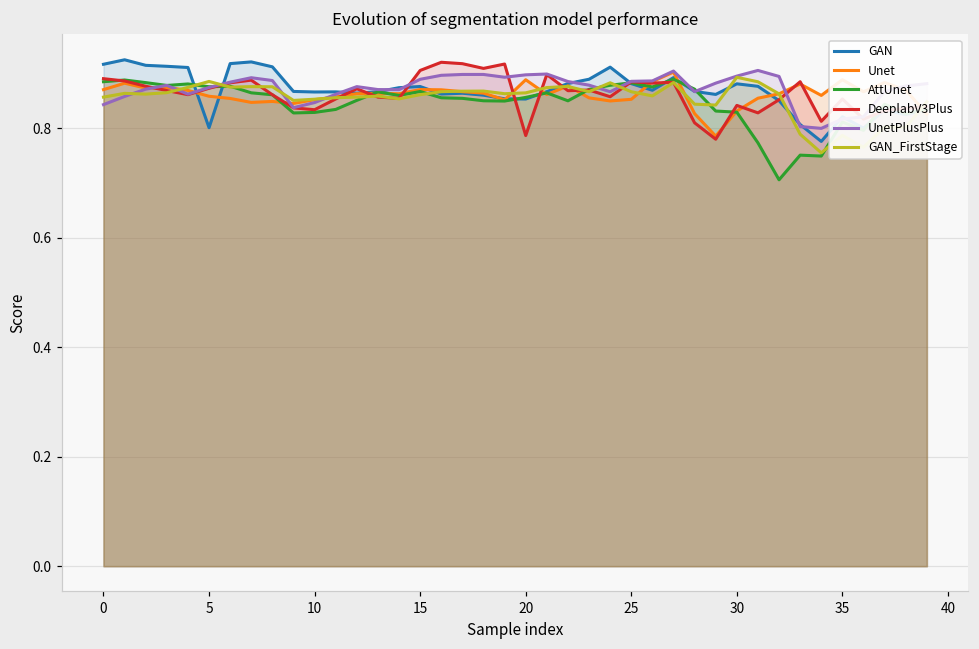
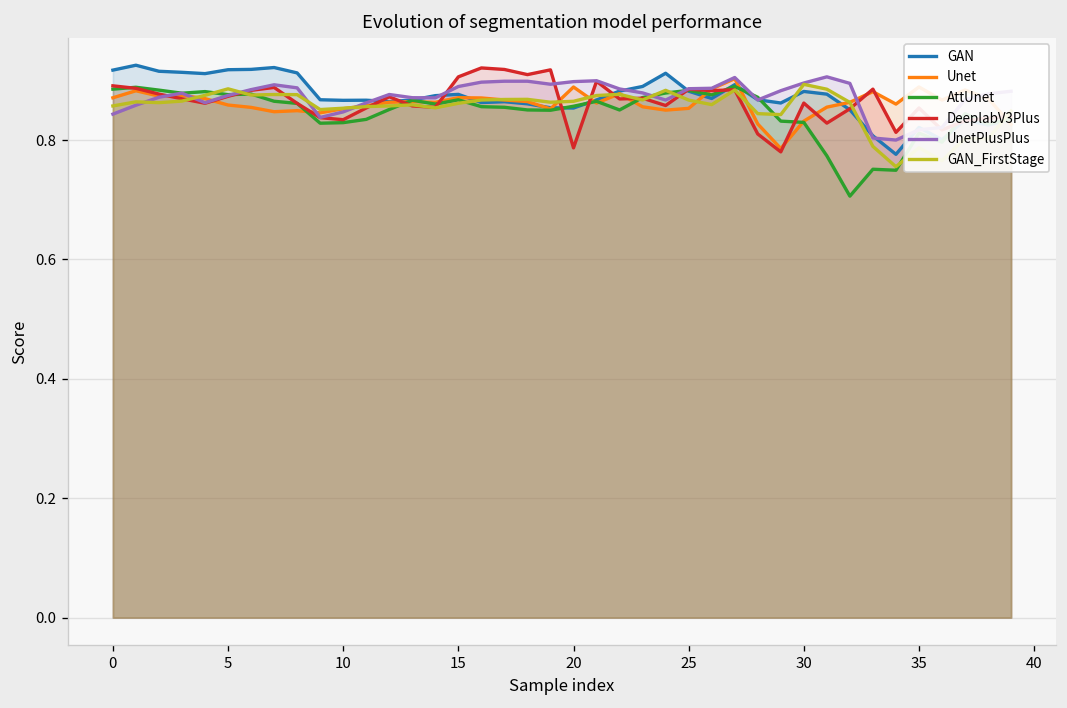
GAN, 5: 0.80 -> 0.92
DeeplabV3Plus, 30: 0.84 -> 0.86
